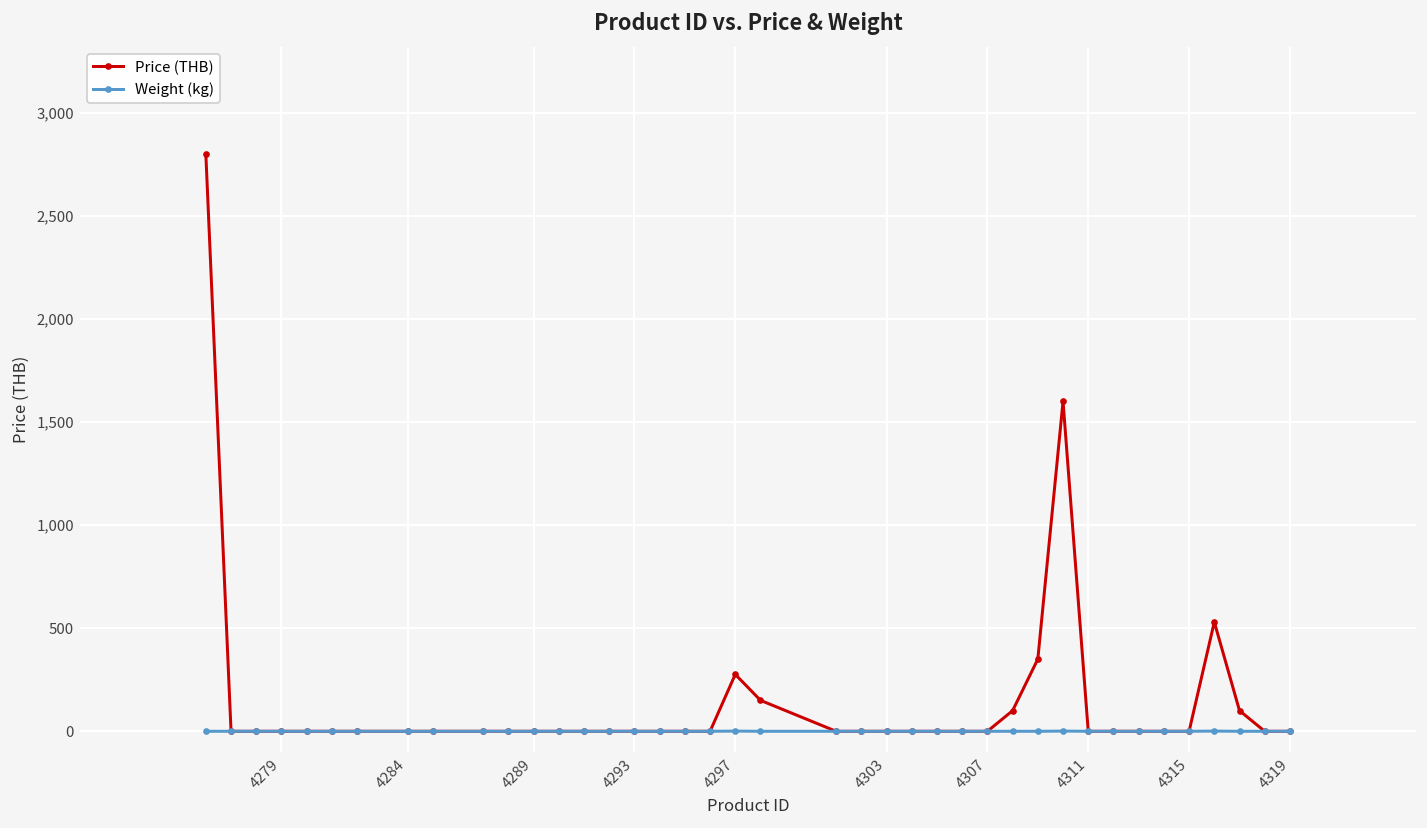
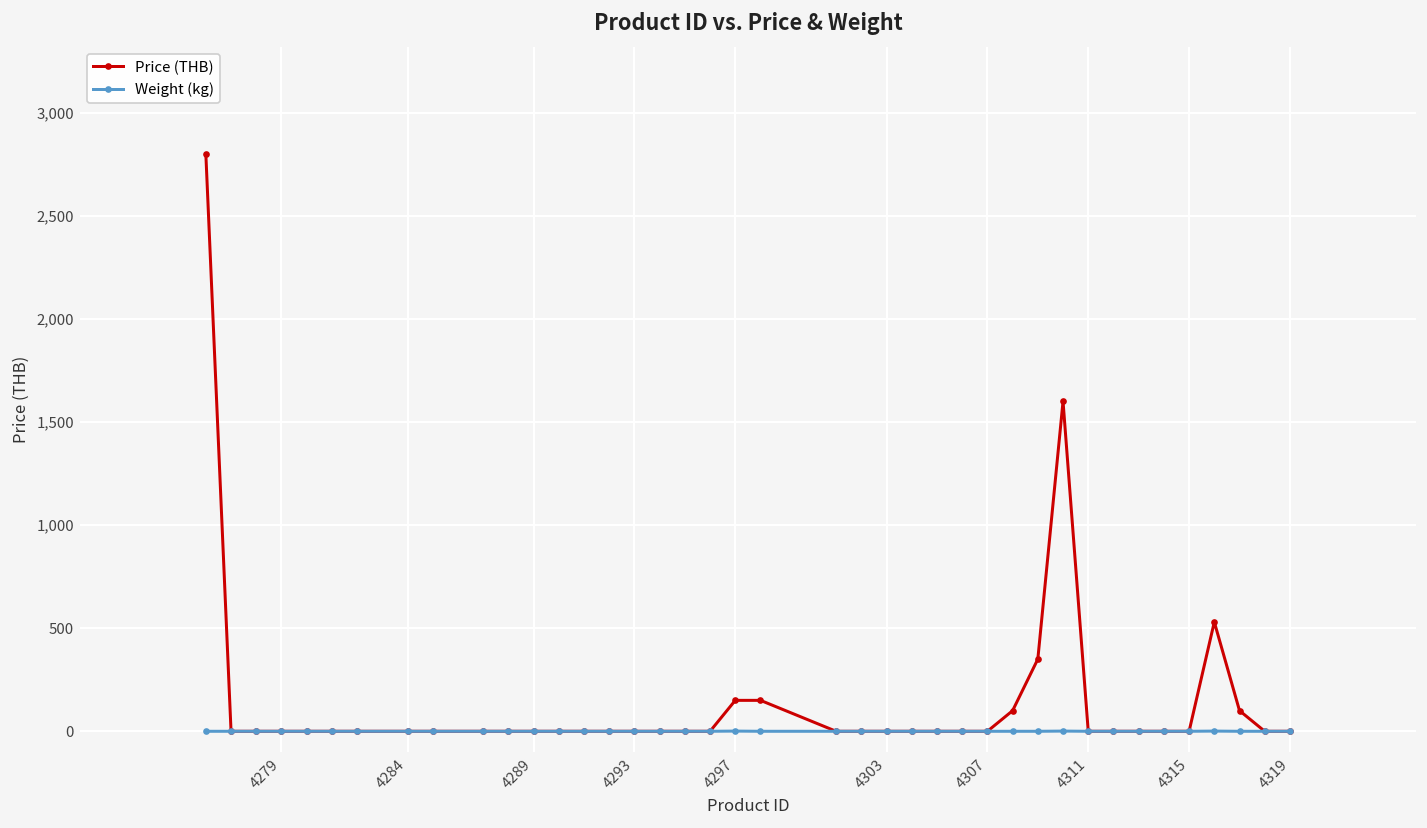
Price (THB), 4297: 280 -> 150
